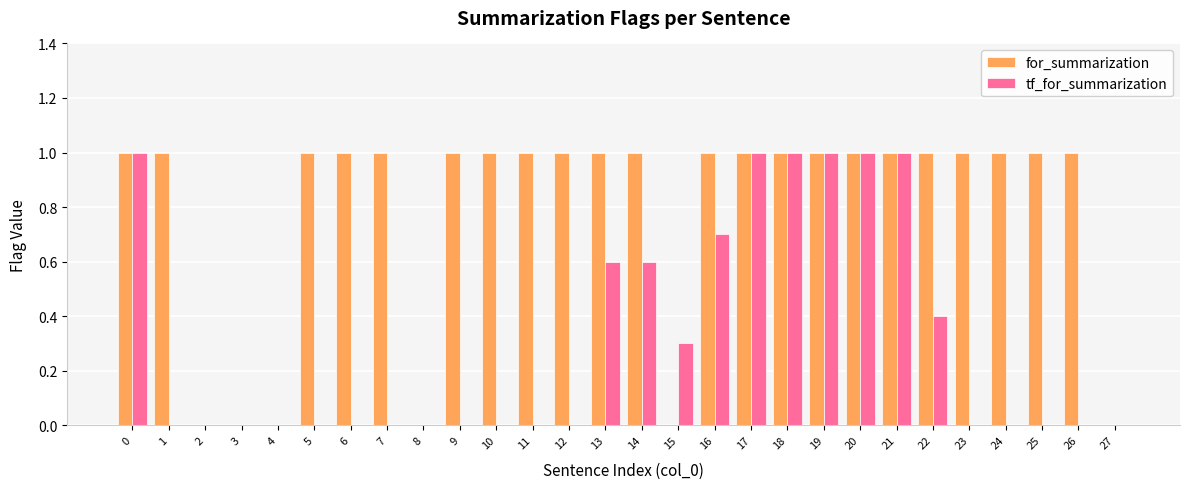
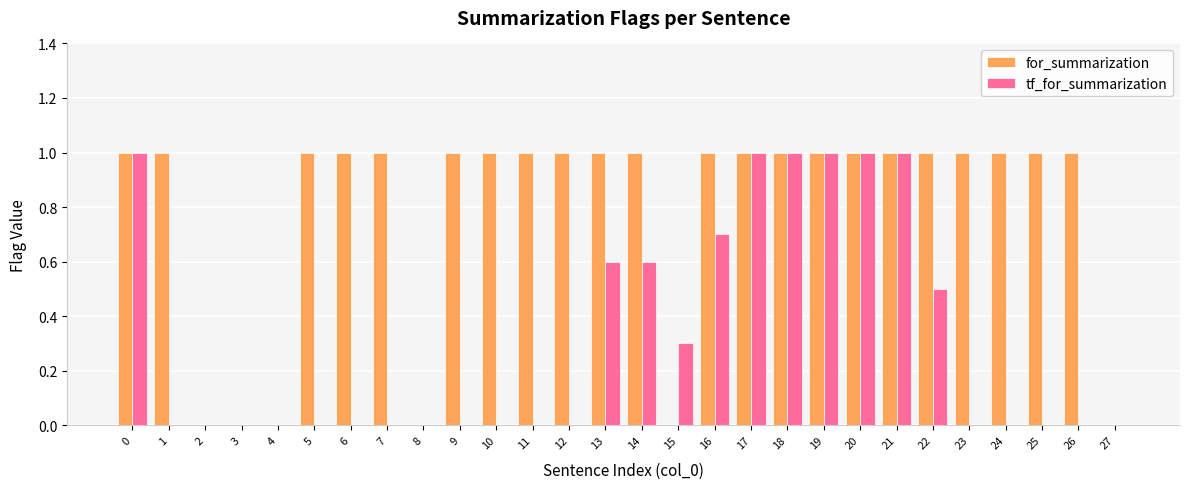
tf_for_summarization, 22: 0.4 -> 0.5
